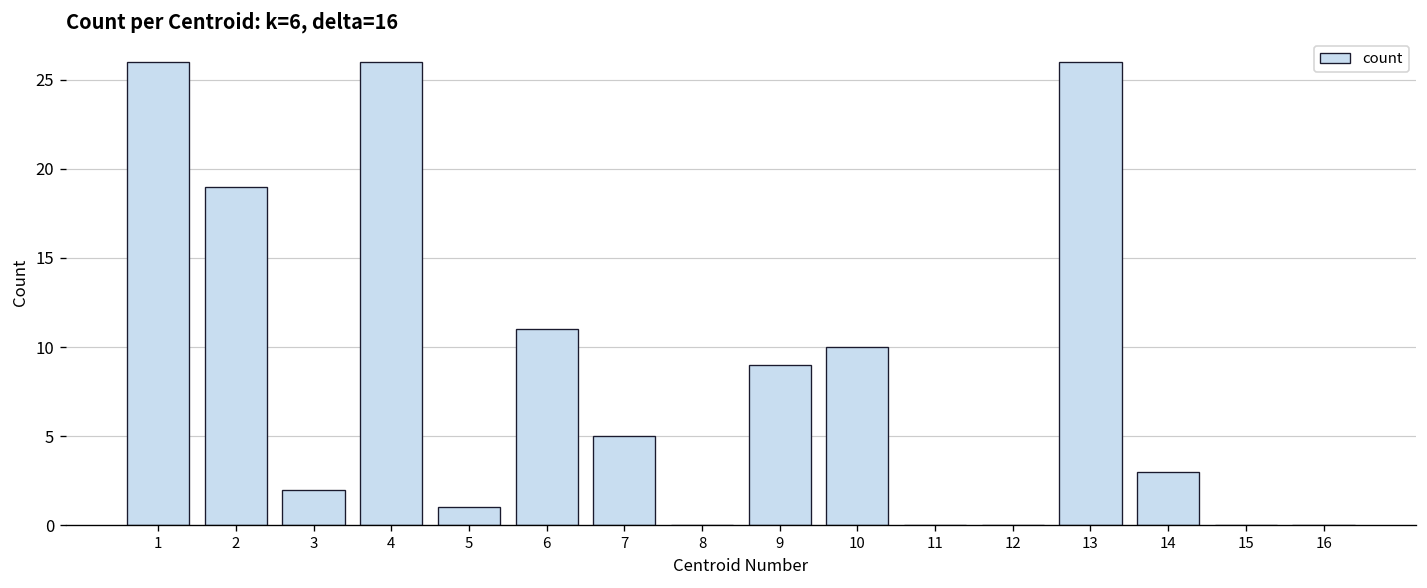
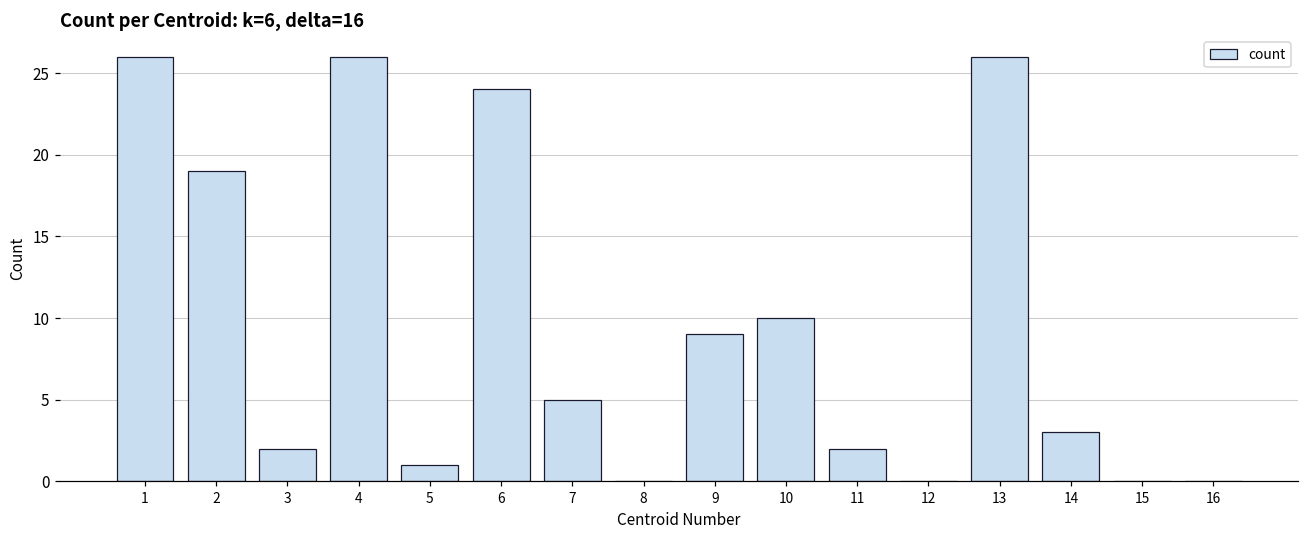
6: 11 -> 24
11: 0 -> 2
